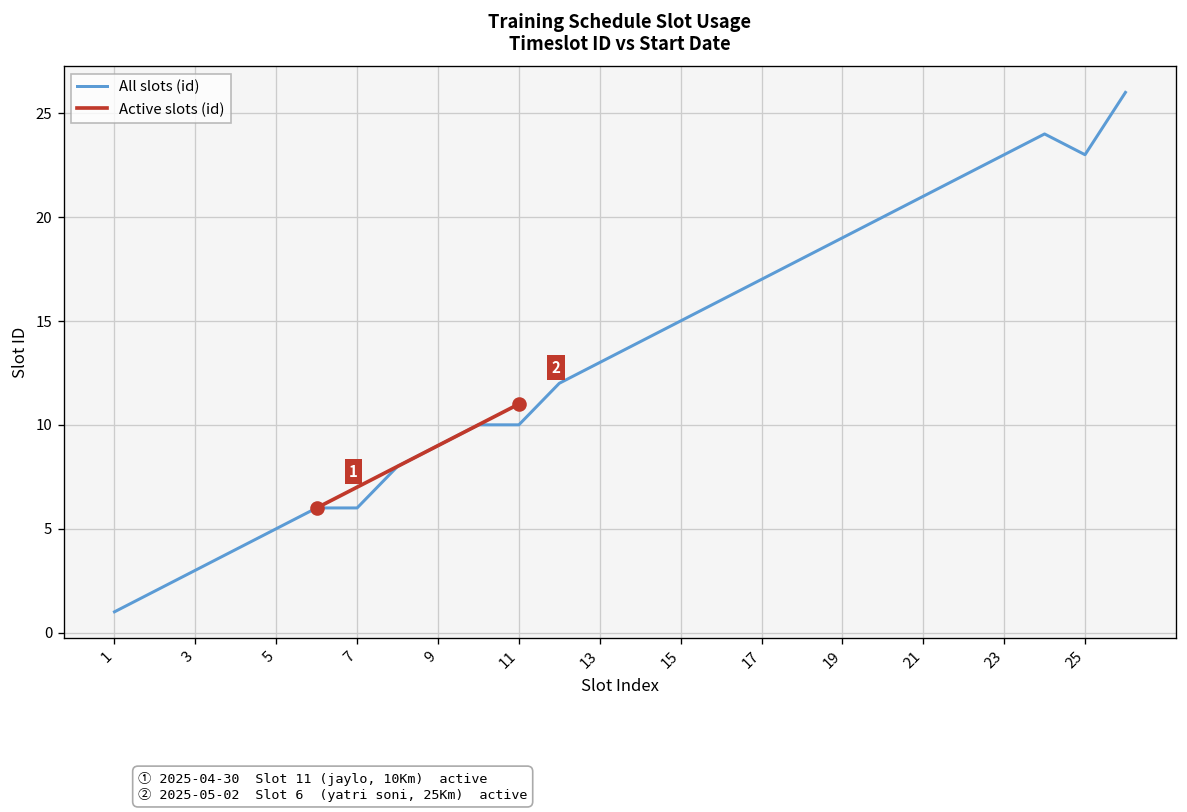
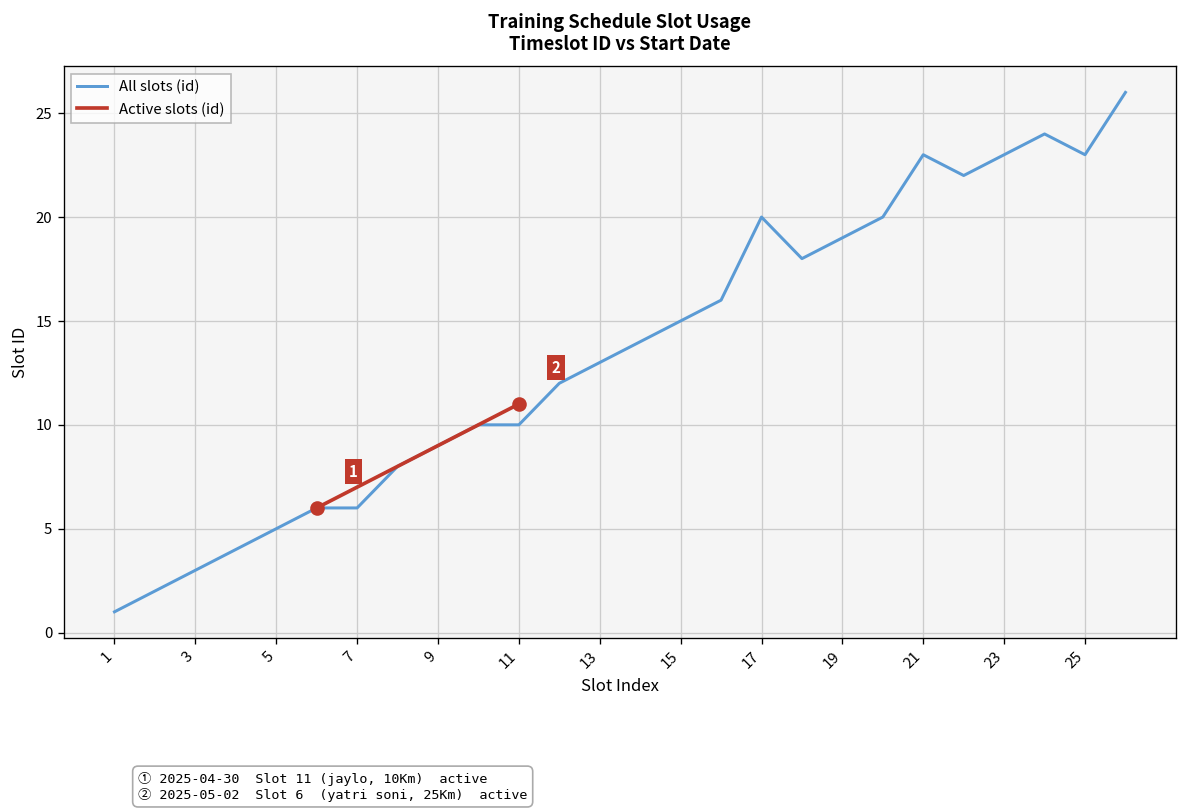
All slots (id), 17: 17 -> 20
All slots (id), 21: 21 -> 23
